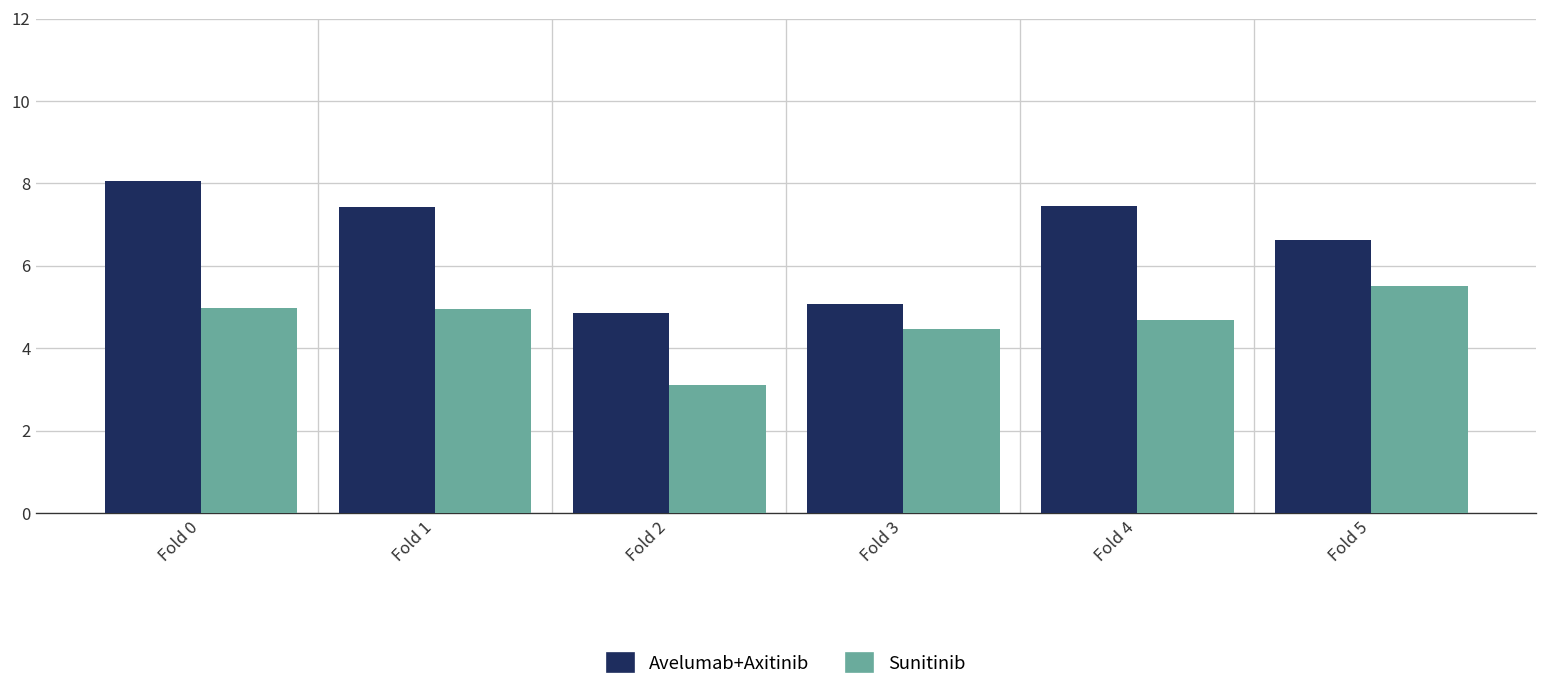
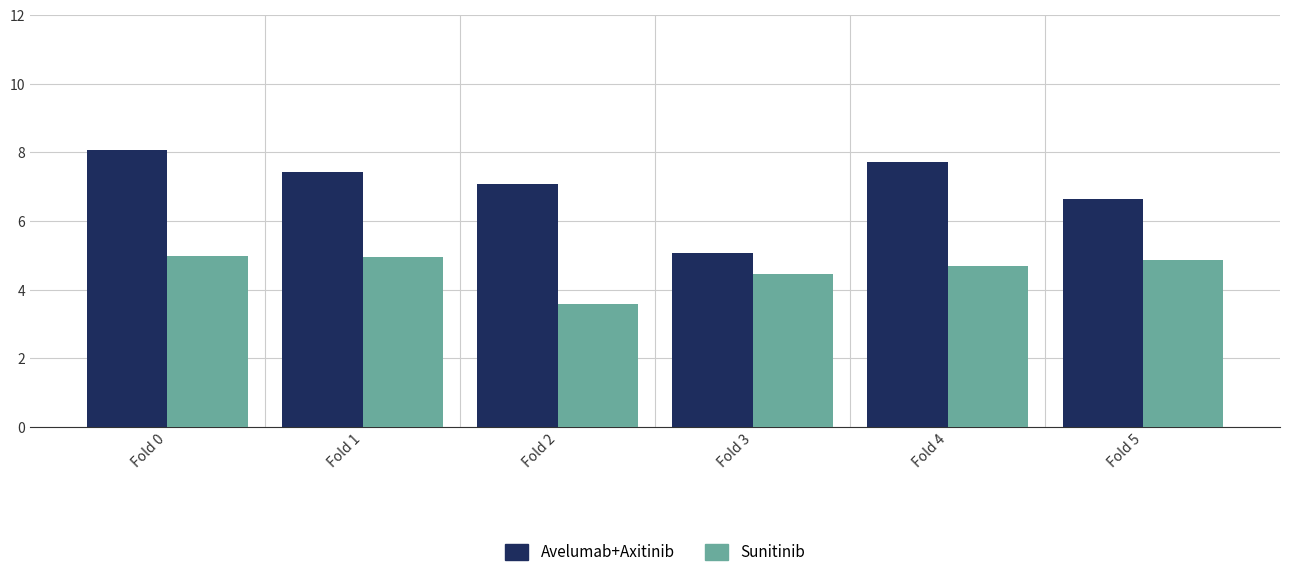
Avelumab+Axitinib, Fold 2: 4.9 -> 7.1
Sunitinib, Fold 2: 3.1 -> 3.6
Avelumab+Axitinib, Fold 4: 7.4 -> 7.7
Sunitinib, Fold 5: 5.5 -> 4.9
